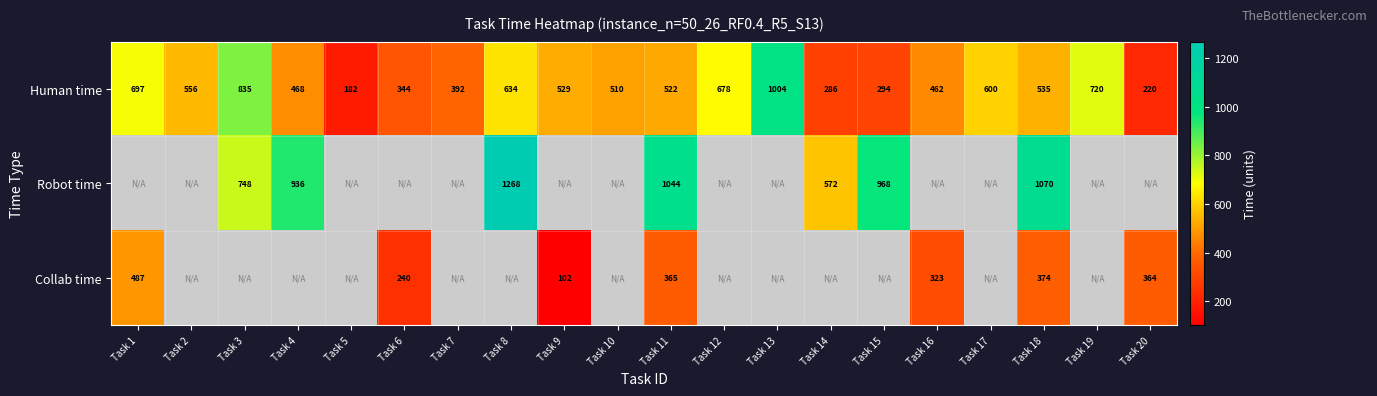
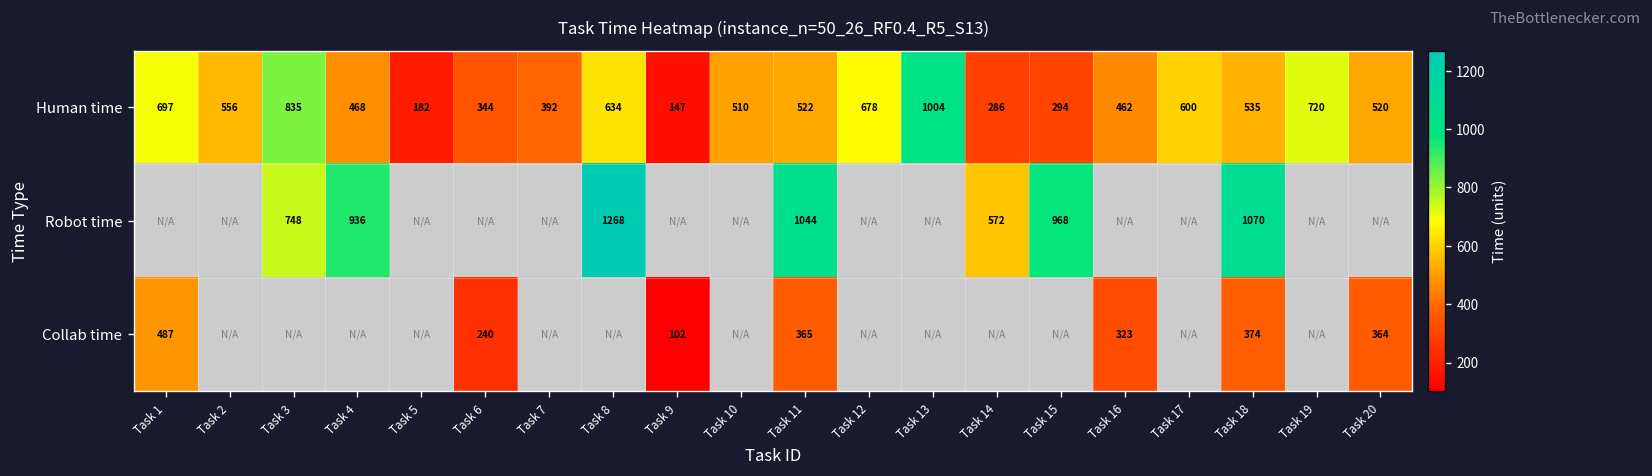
Human time, Task 9: 529 -> 147
Human time, Task 20: 220 -> 520
